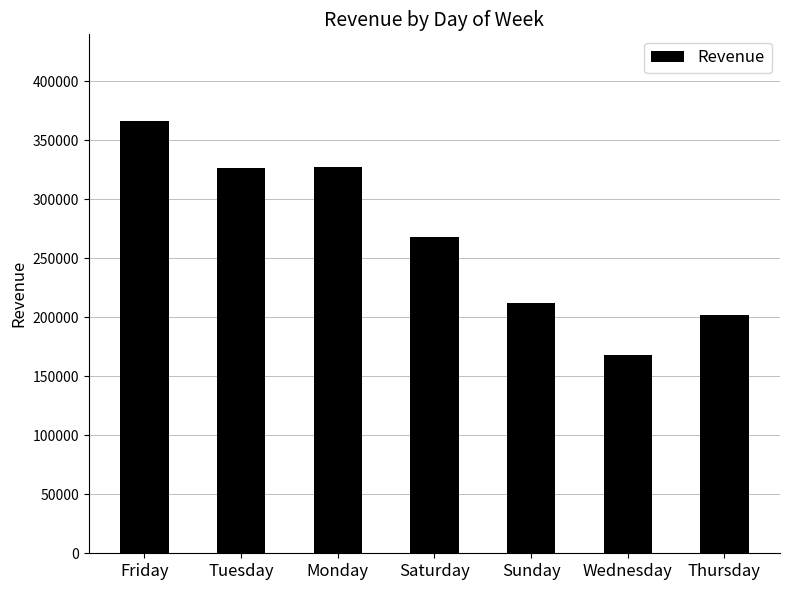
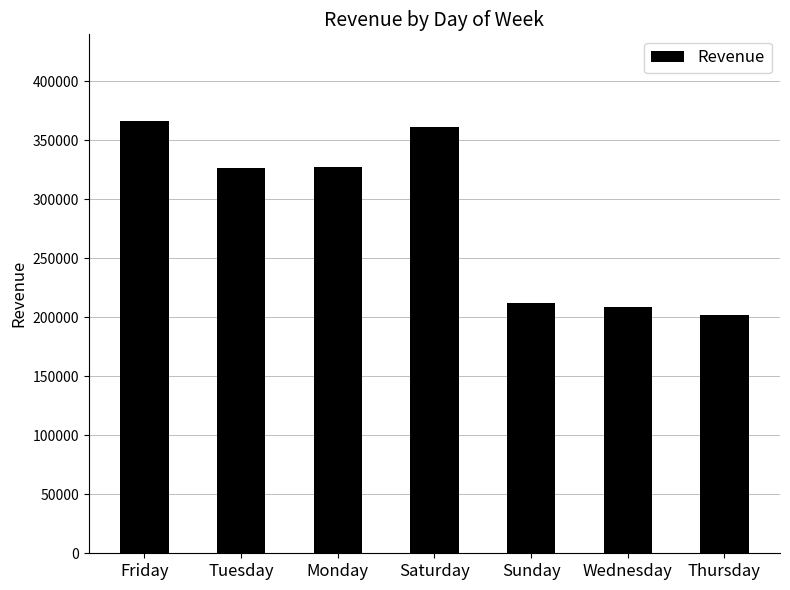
Saturday: 268000 -> 361000
Wednesday: 168000 -> 208000
